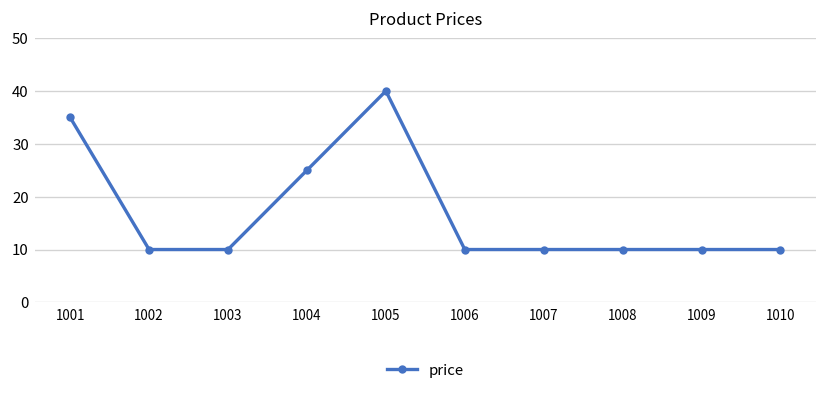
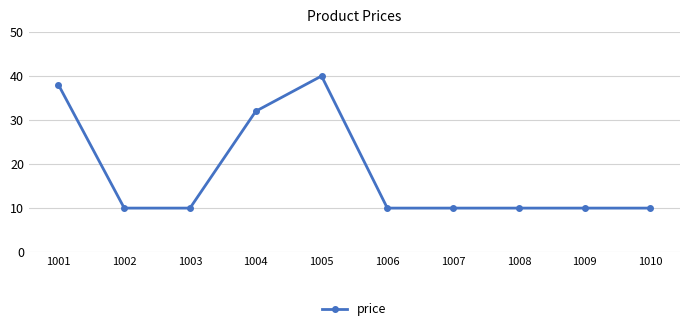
1001: 35 -> 38
1004: 25 -> 32
